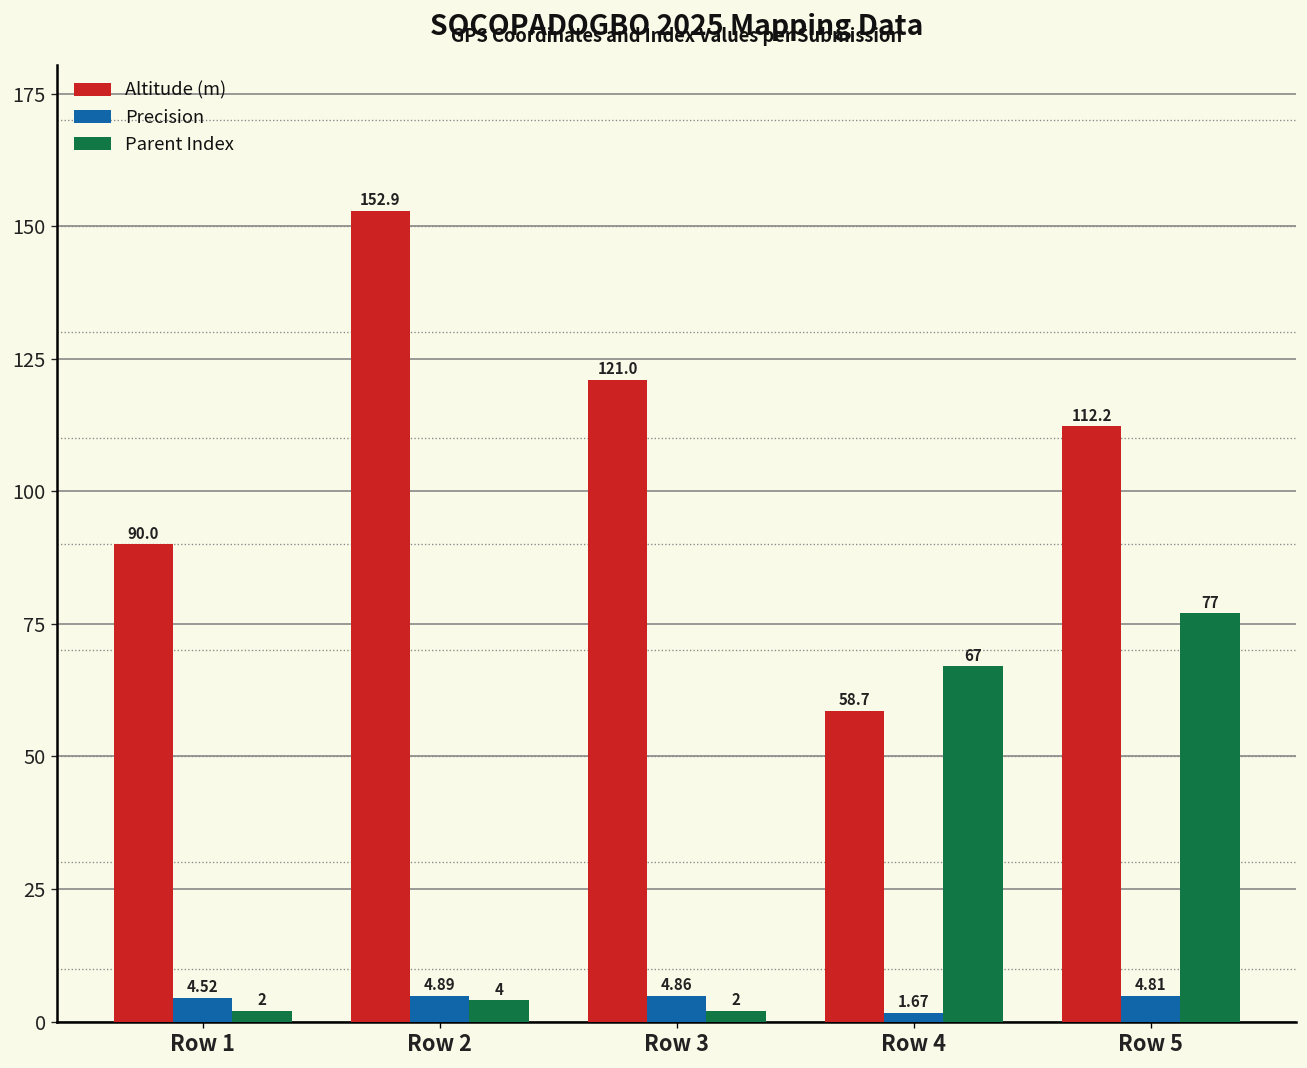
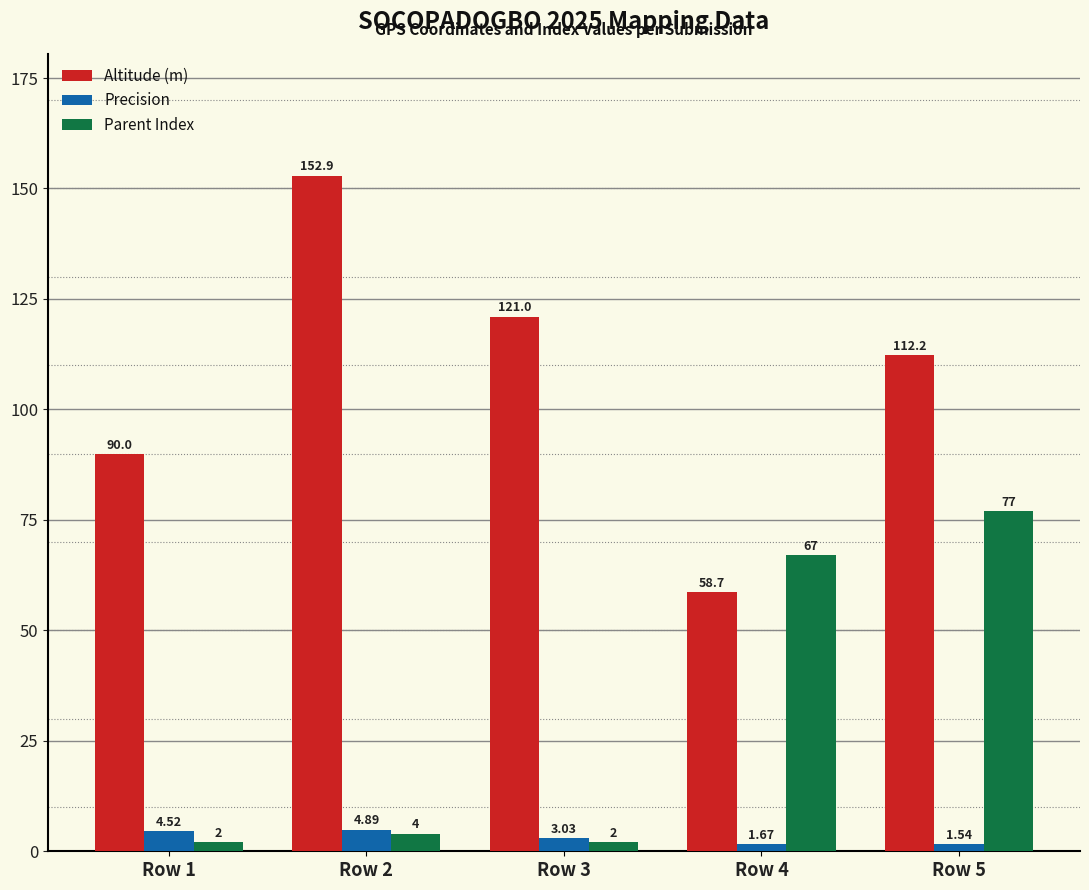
Precision, Row 3: 4.86 -> 3.03
Precision, Row 5: 4.81 -> 1.54
